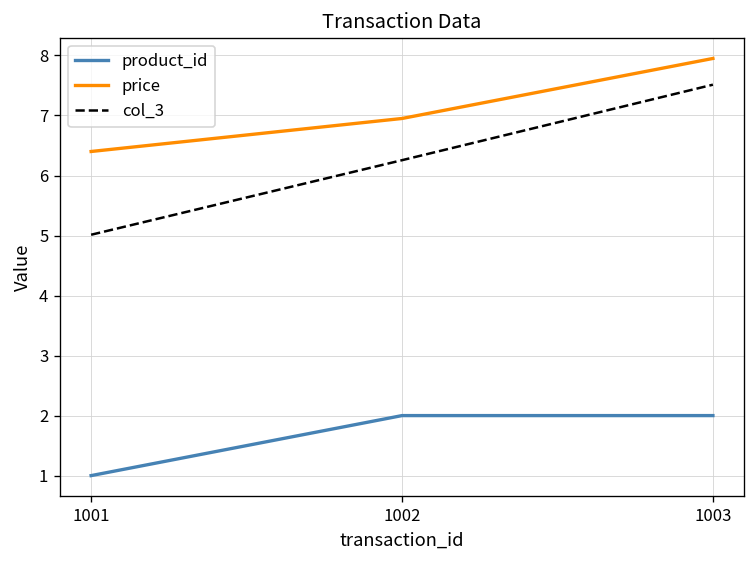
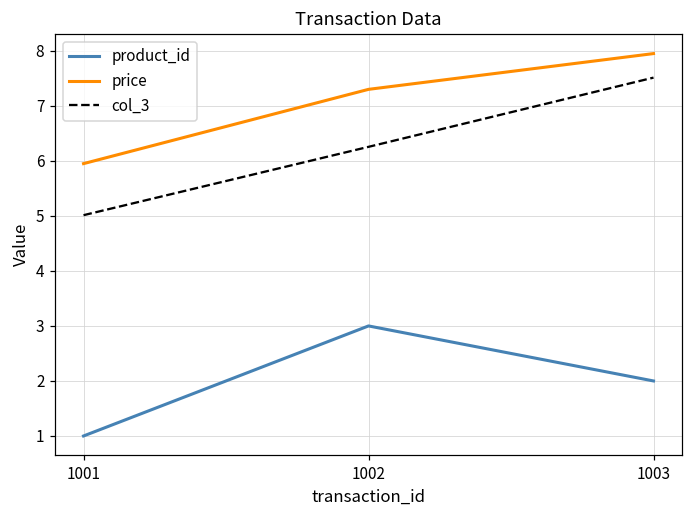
price, 1001: 6.4 -> 6.0
product_id, 1002: 2 -> 3
price, 1002: 7.0 -> 7.3
